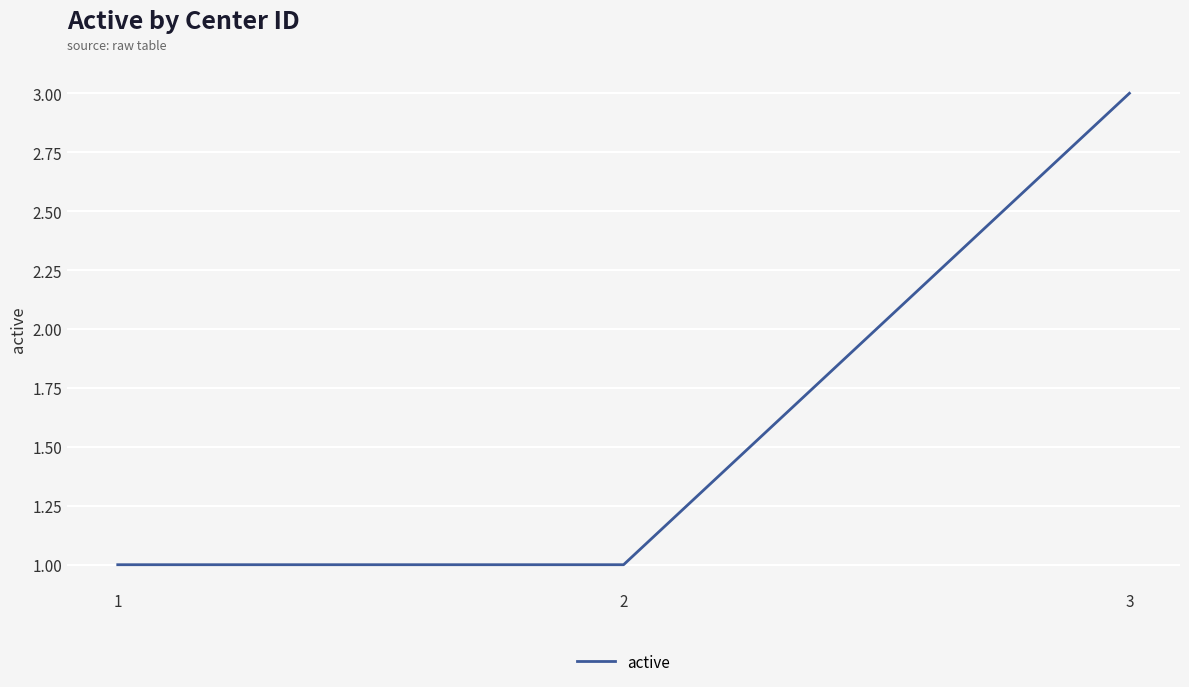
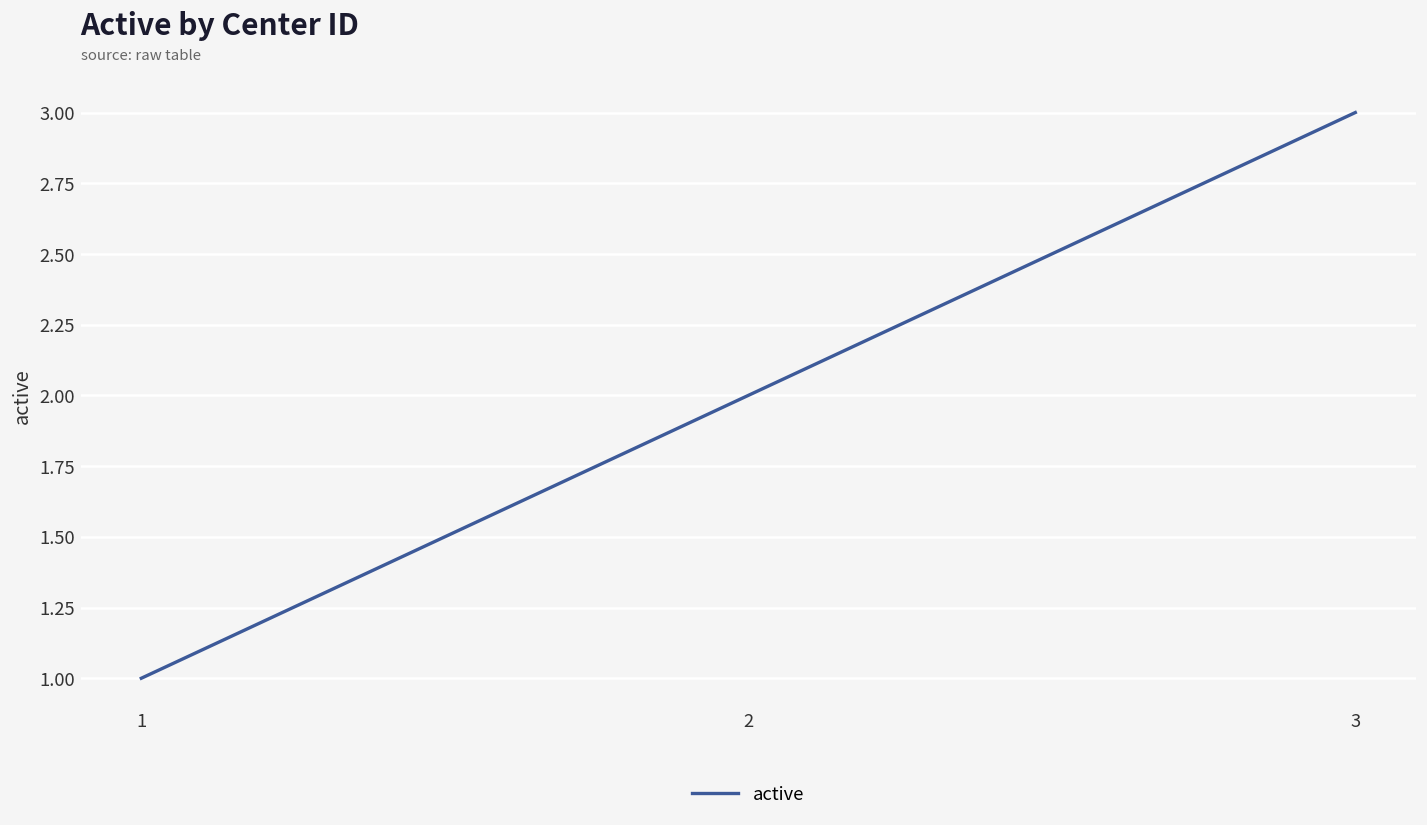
2: 1 -> 2
